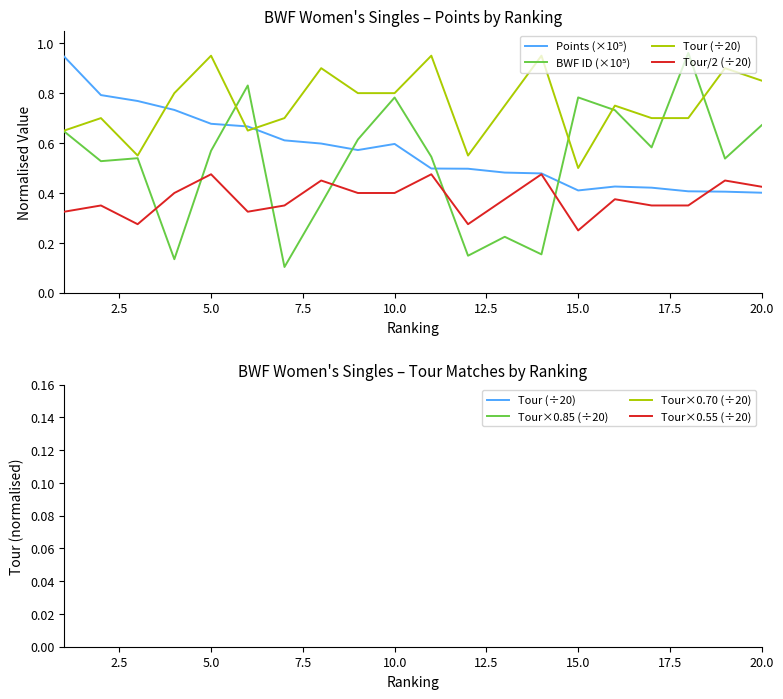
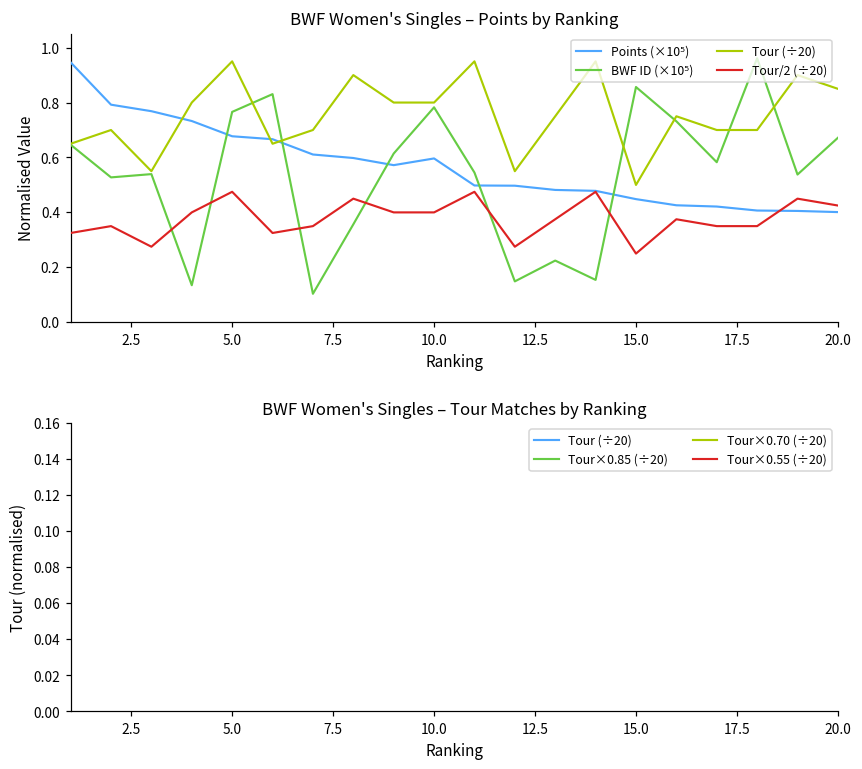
BWF Women's Singles – Points by Ranking, BWF ID (×10⁵), 5.0: 0.57 -> 0.77
BWF Women's Singles – Points by Ranking, Points (×10⁵), 15.0: 0.41 -> 0.45
BWF Women's Singles – Points by Ranking, BWF ID (×10⁵), 15.0: 0.78 -> 0.86
